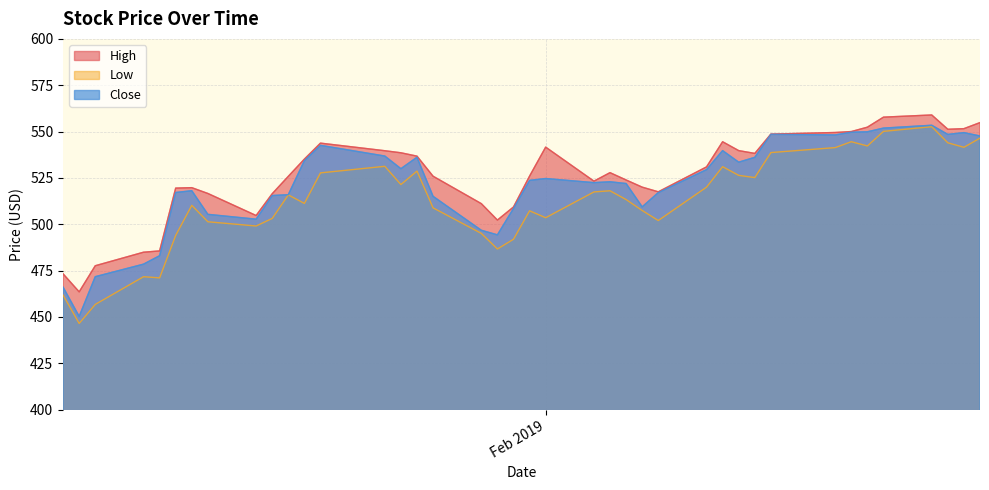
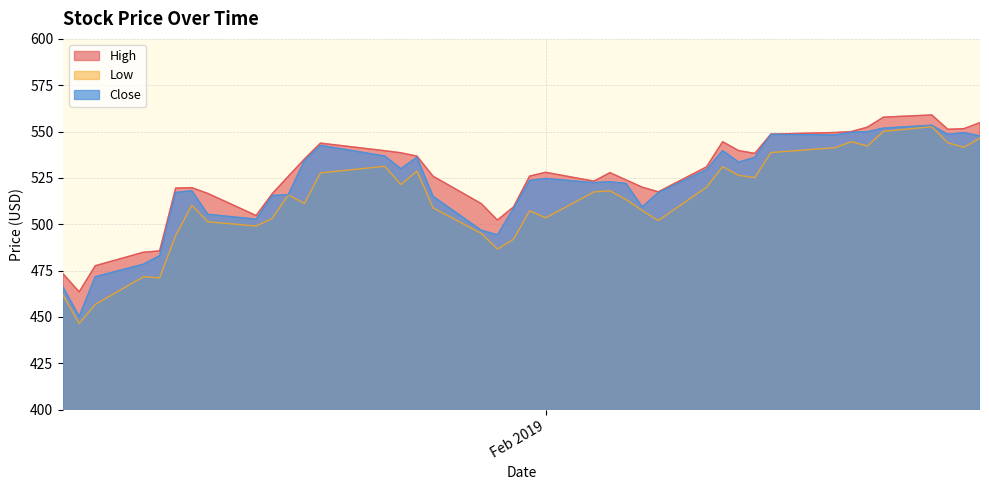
High, Feb 2019: 542 -> 528
